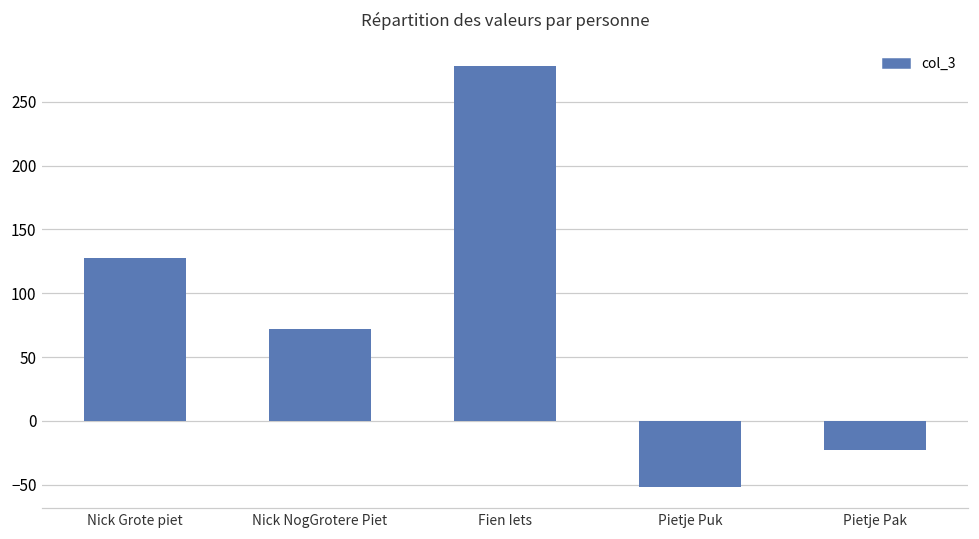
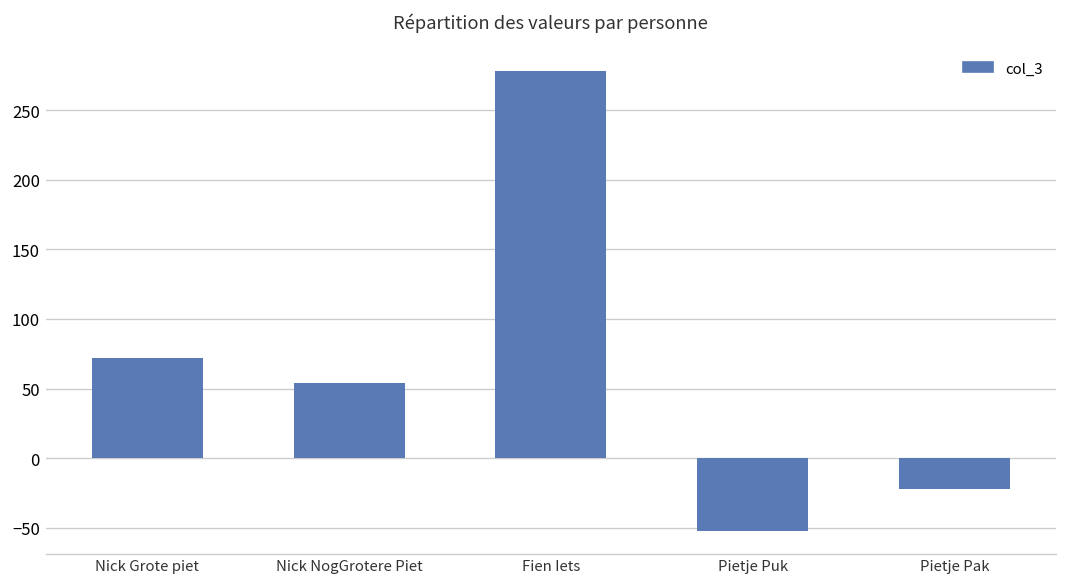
Nick Grote piet: 128 -> 72
Nick NogGrotere Piet: 72 -> 54
